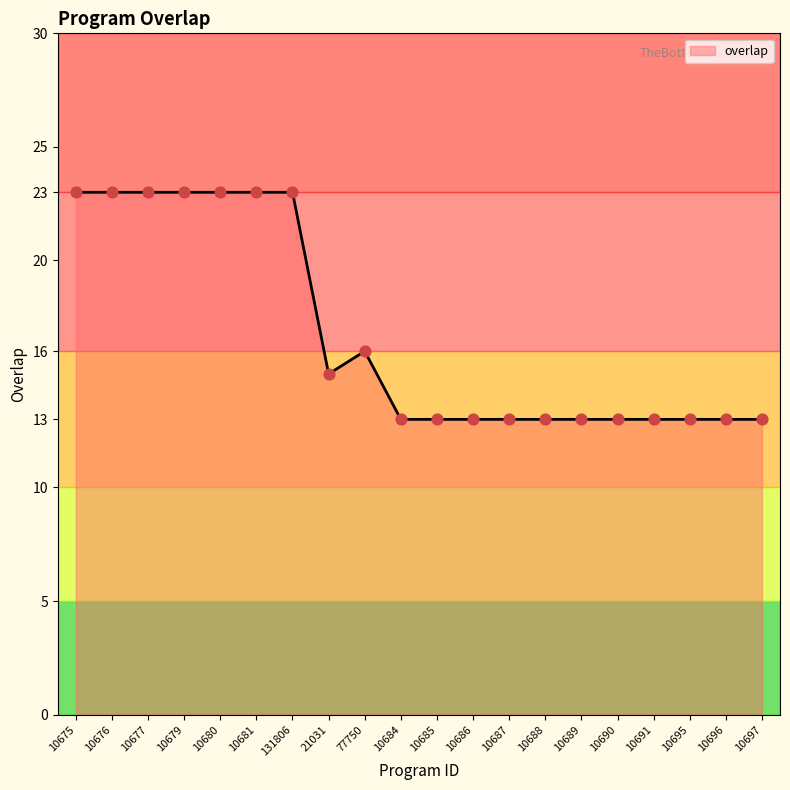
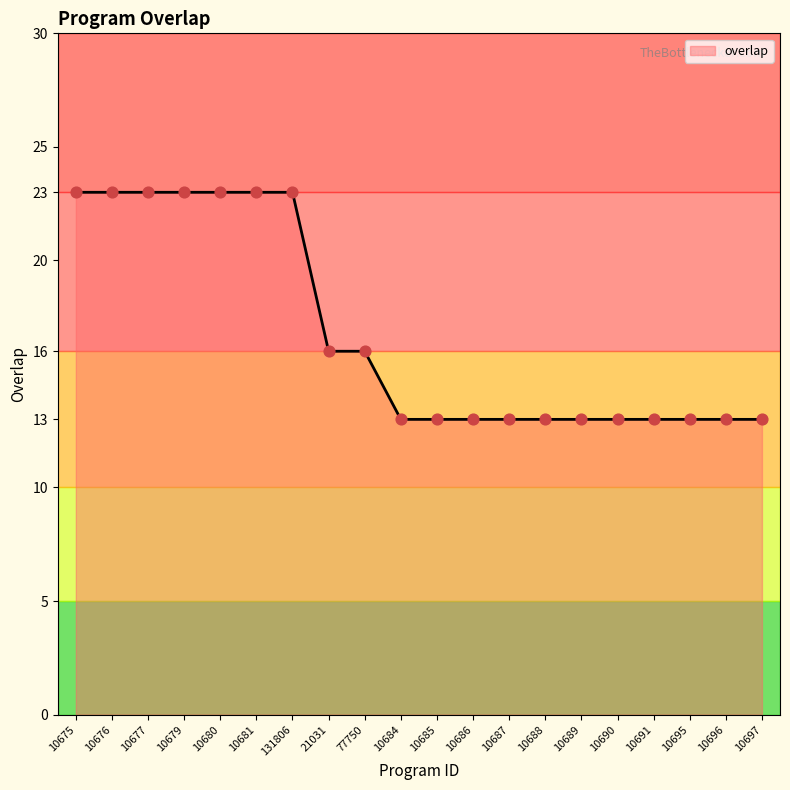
21031: 15 -> 16
